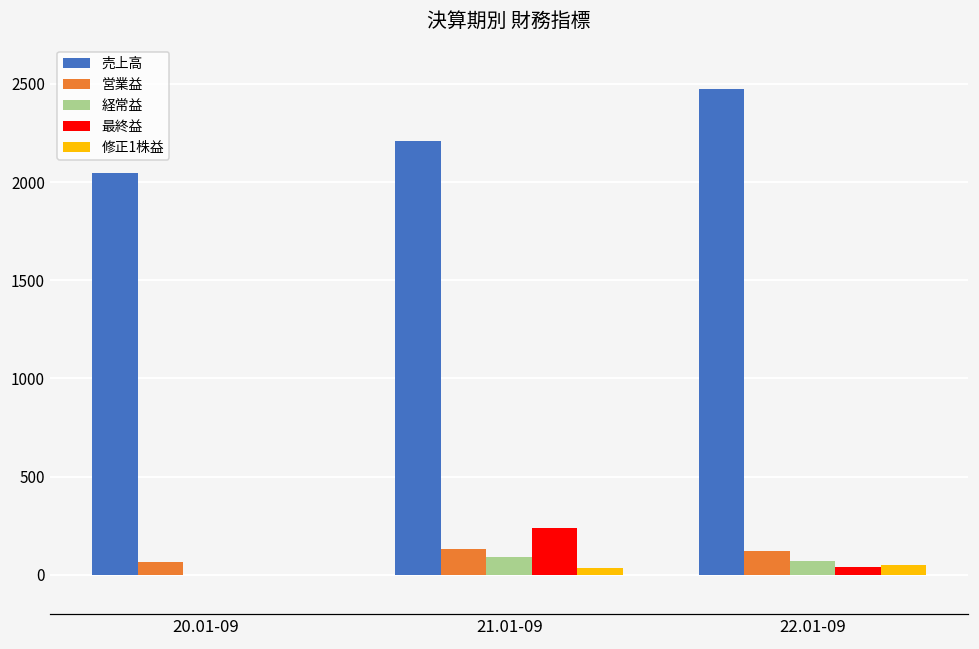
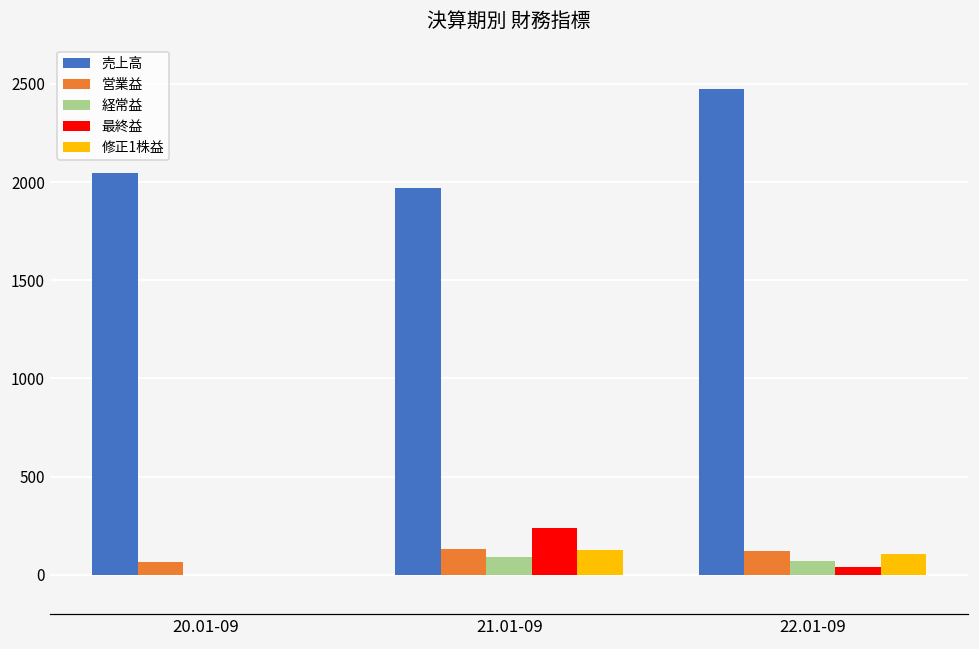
売上高, 21.01-09: 2210 -> 1970
修正1株益, 21.01-09: 30 -> 130
修正1株益, 22.01-09: 50 -> 100
